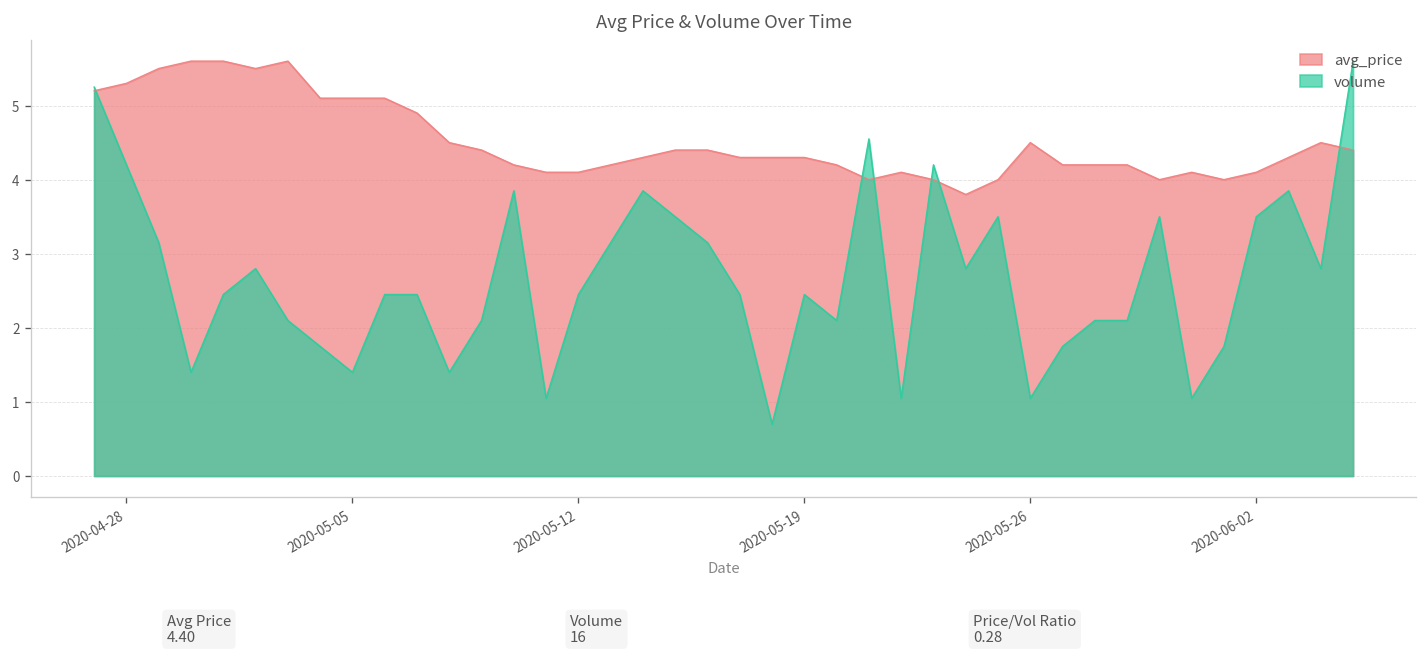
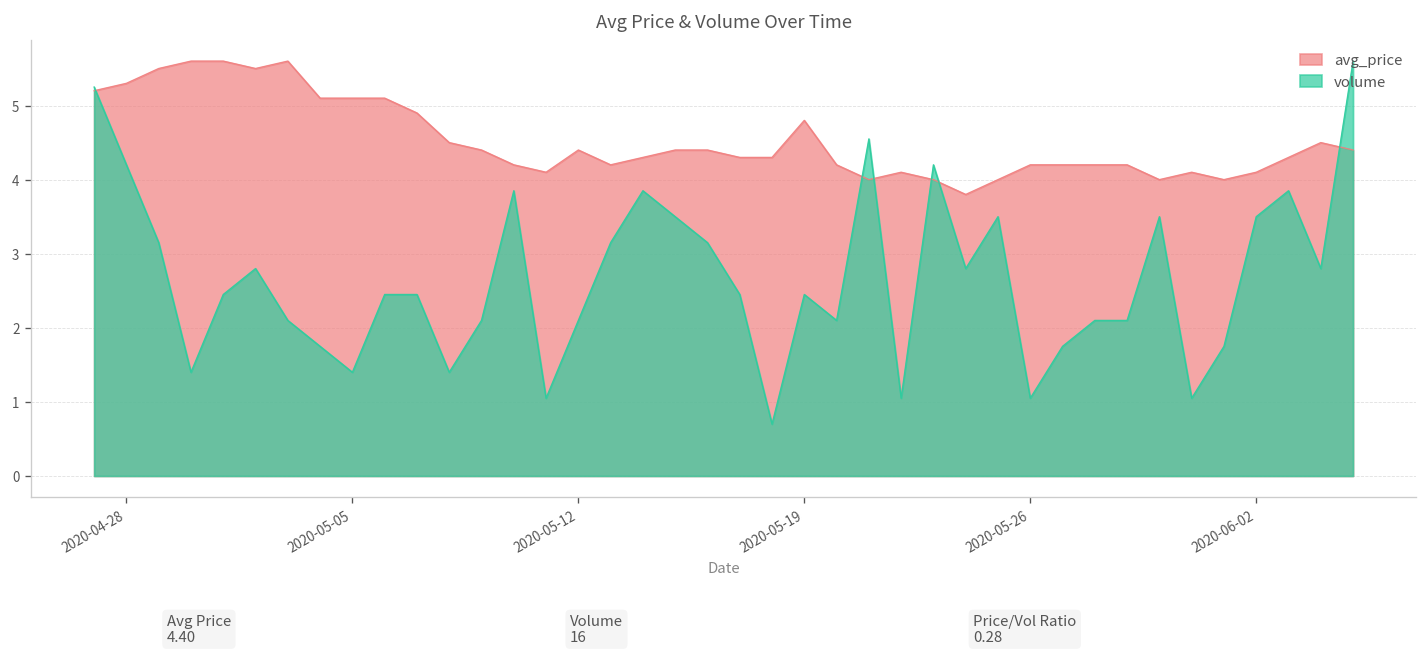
avg_price, 2020-05-12: 4.1 -> 4.4
volume, 2020-05-12: 2.4 -> 2.1
avg_price, 2020-05-19: 4.3 -> 4.8
avg_price, 2020-05-26: 4.5 -> 4.2
